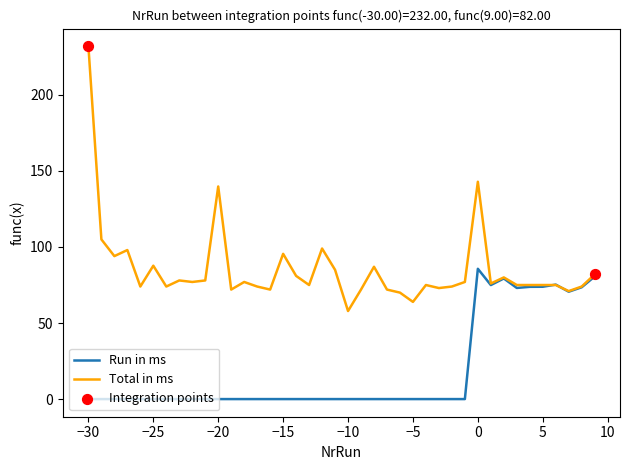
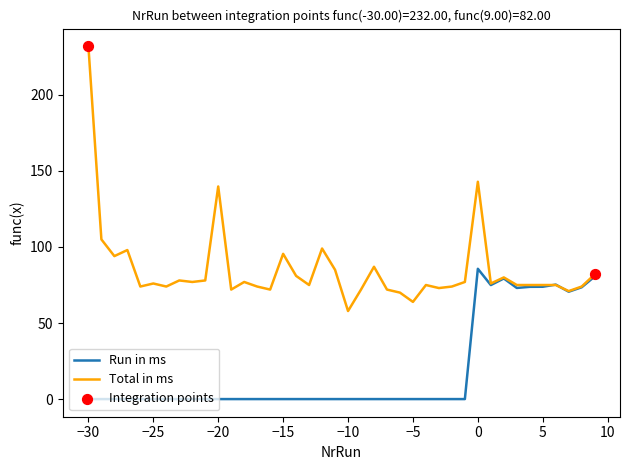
Total in ms, −25: 88 -> 76
